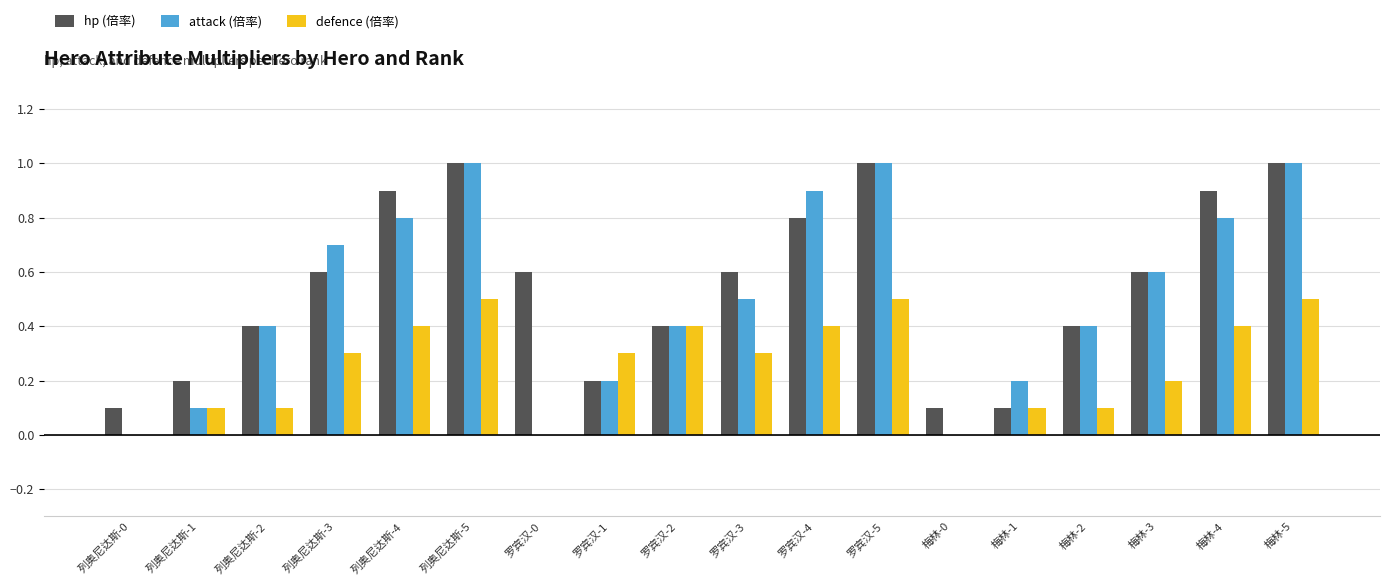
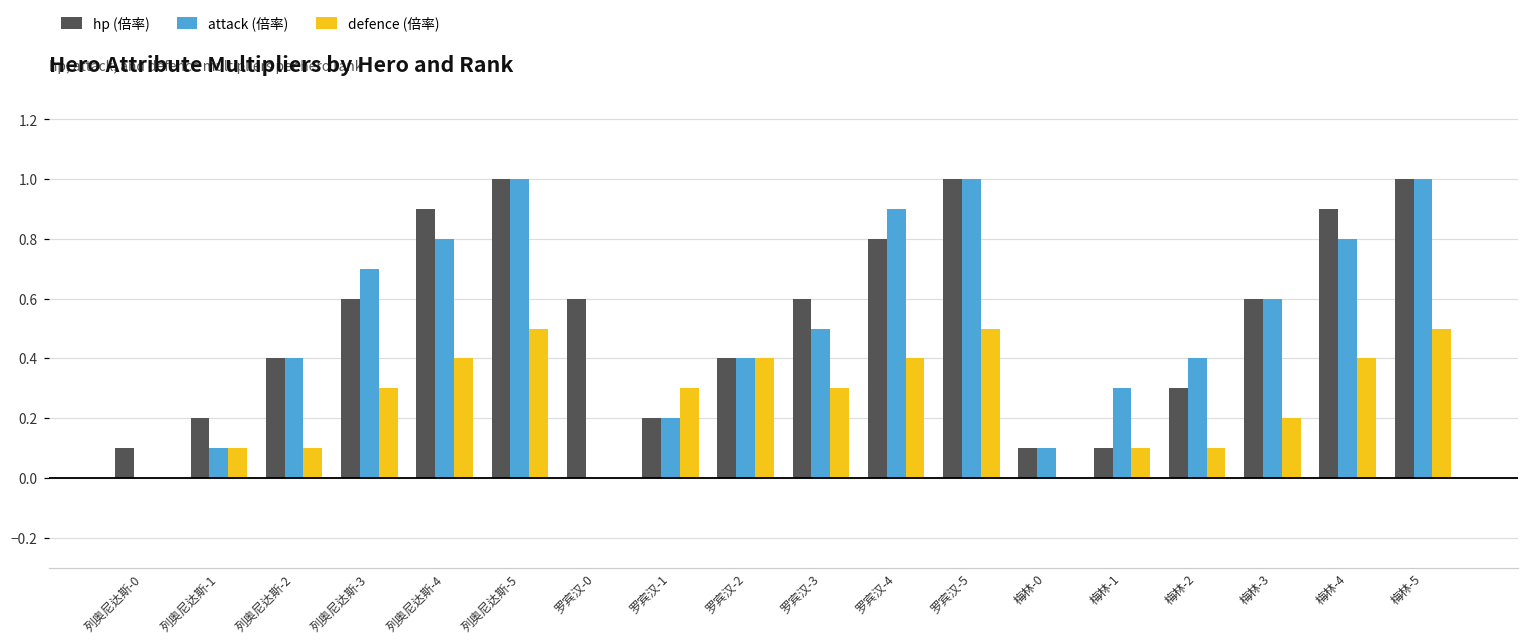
attack (倍率), 梅林-0: 0.0 -> 0.1
attack (倍率), 梅林-1: 0.2 -> 0.3
hp (倍率), 梅林-2: 0.4 -> 0.3
